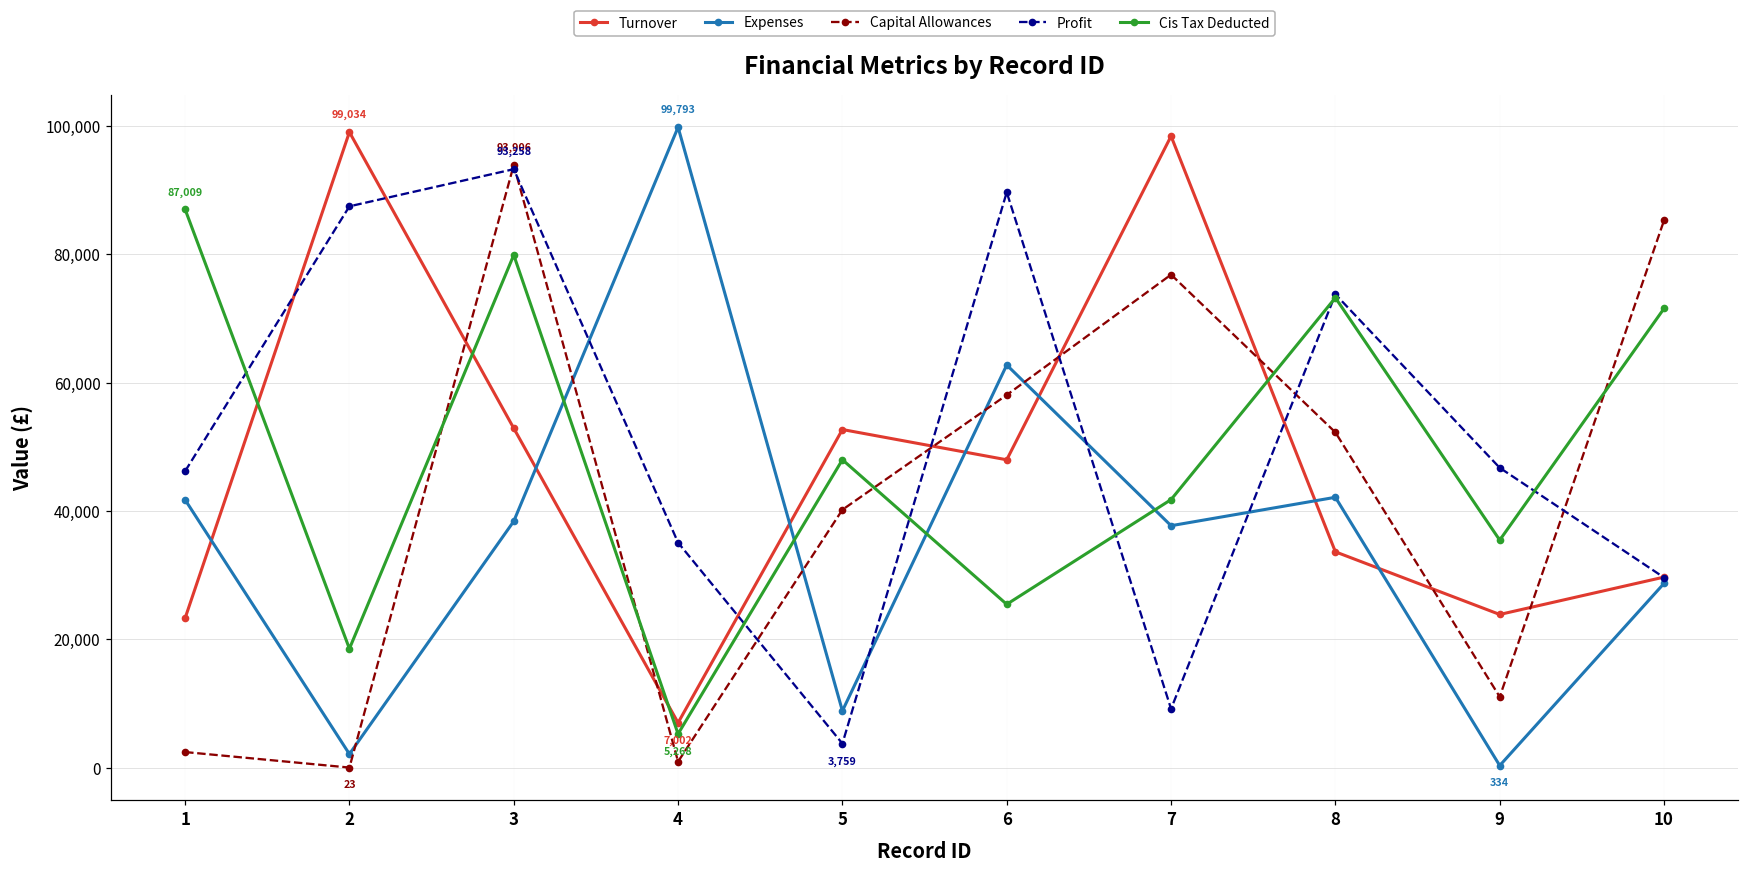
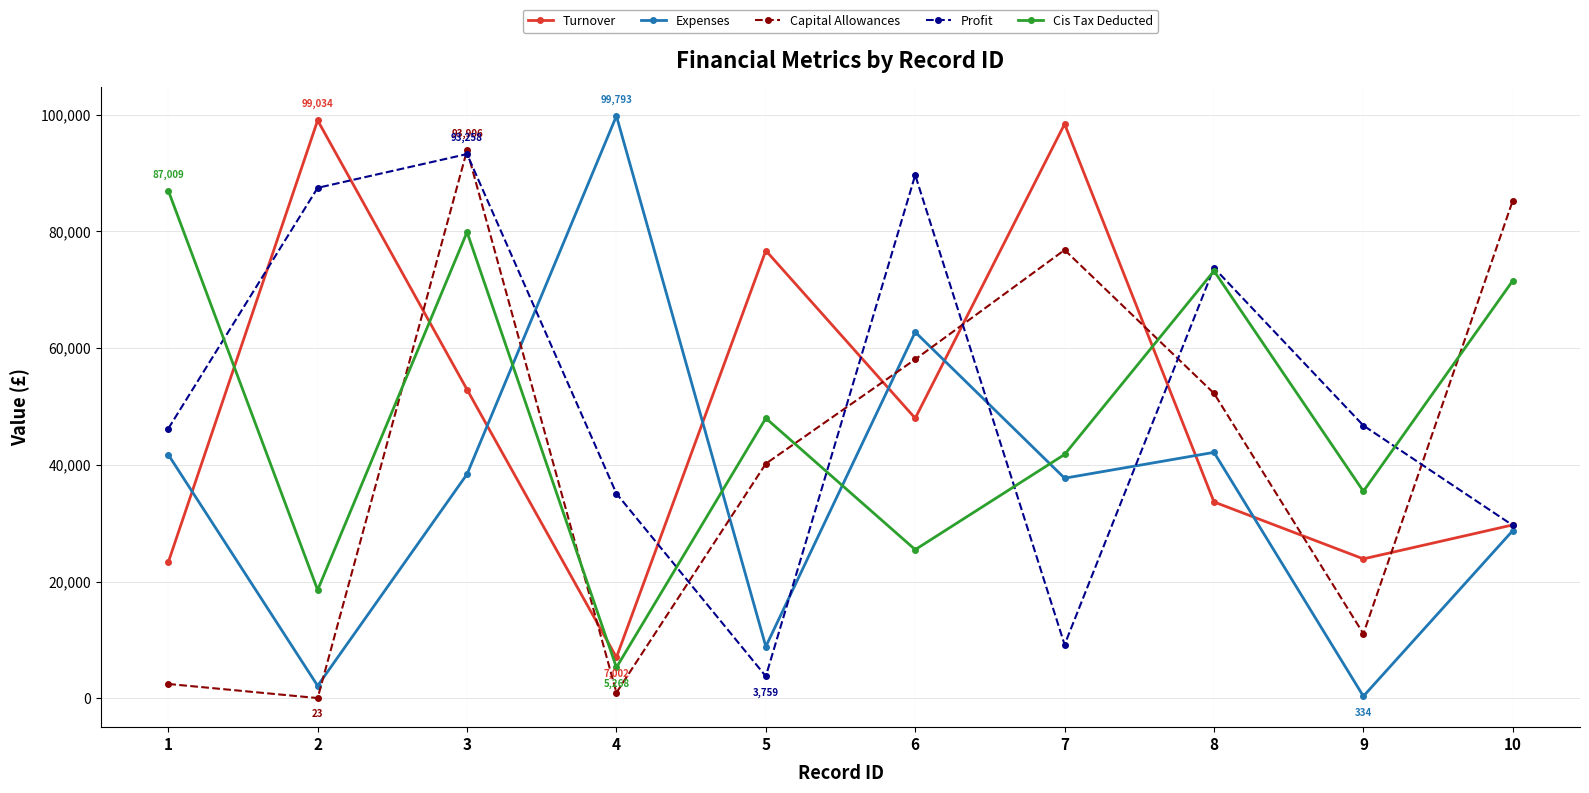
Turnover, 5: 53,000 -> 77,000
